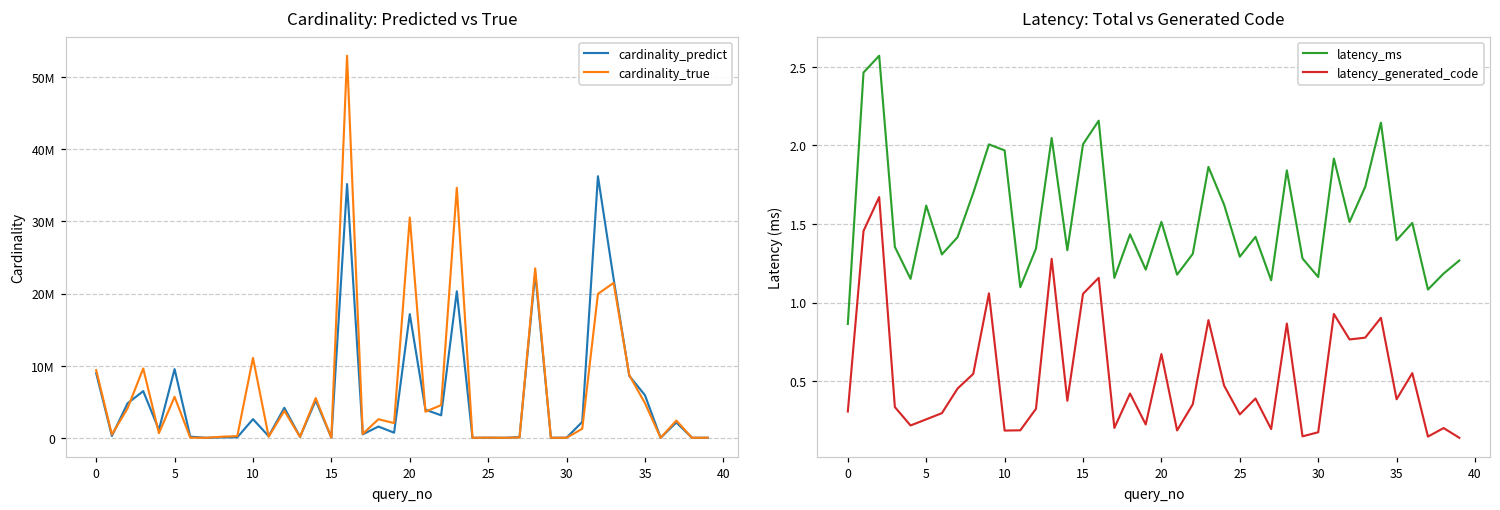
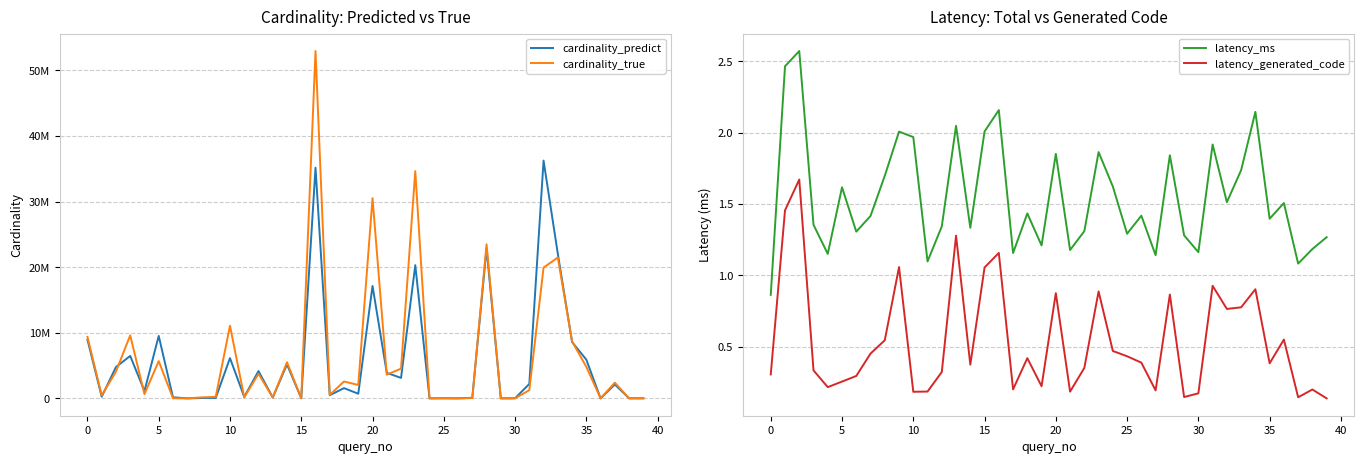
Cardinality: Predicted vs True, cardinality_predict, 10: 3000000 -> 6000000
Latency: Total vs Generated Code, latency_ms, 20: 1.51 -> 1.85
Latency: Total vs Generated Code, latency_generated_code, 20: 0.67 -> 0.88
Latency: Total vs Generated Code, latency_generated_code, 25: 0.29 -> 0.43
